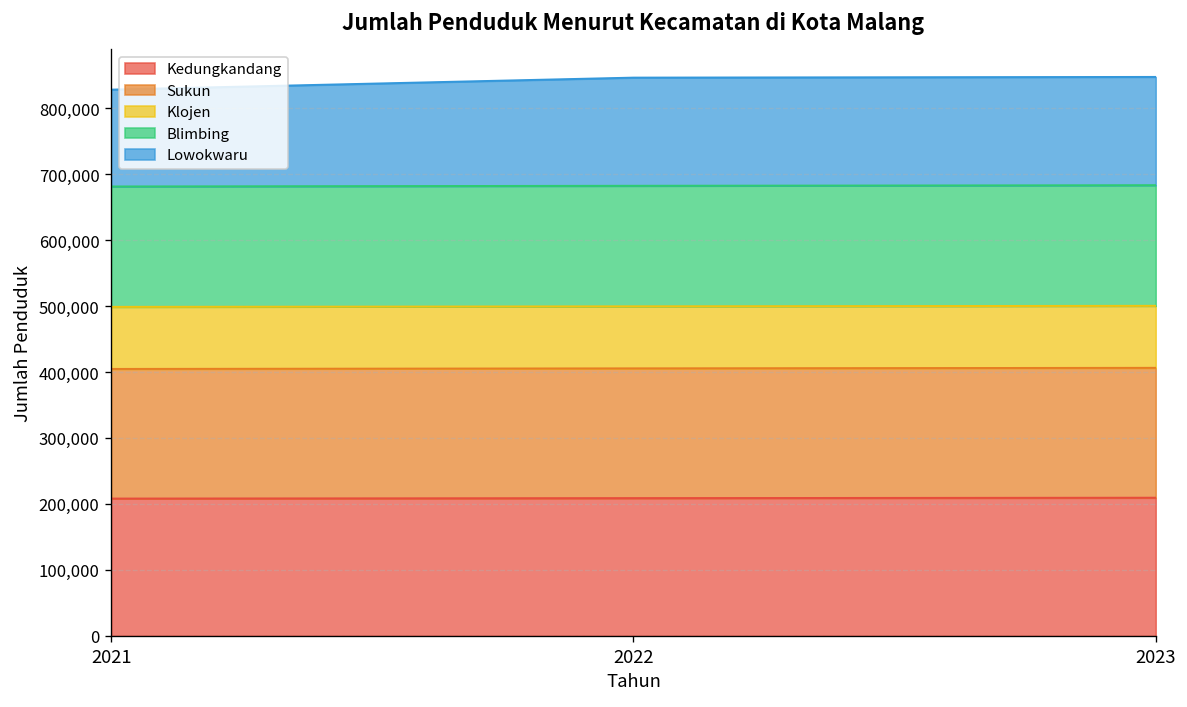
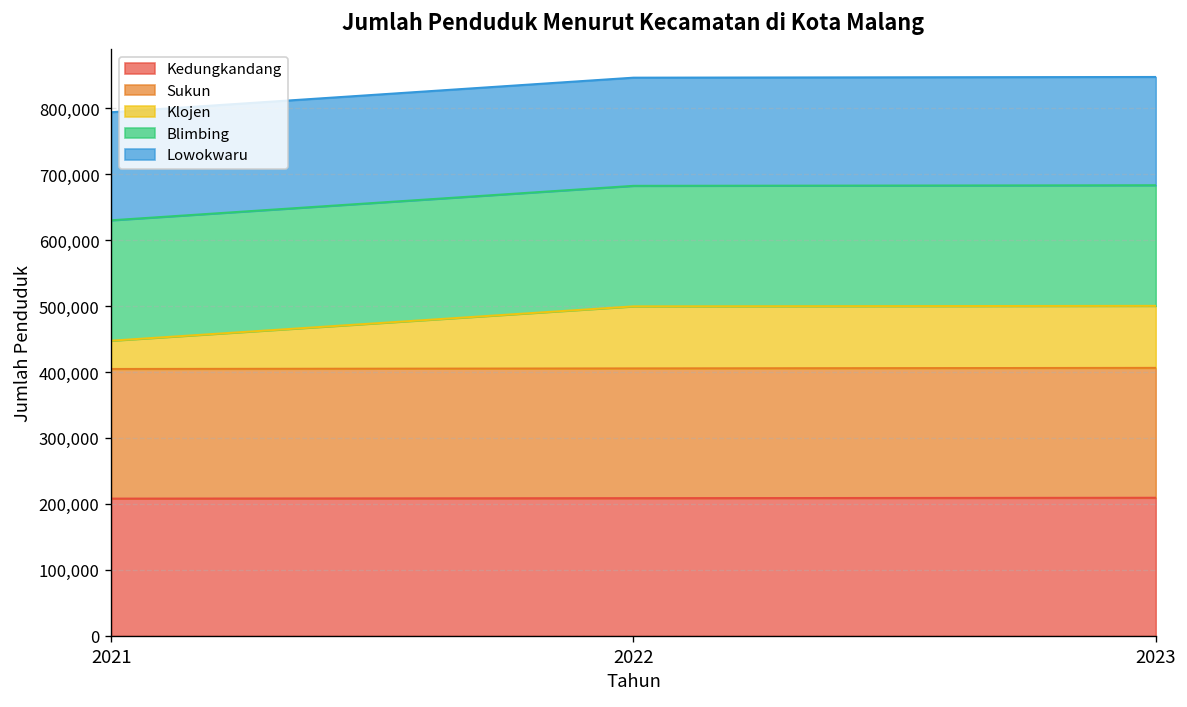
Klojen, 2021: 90,000 -> 40,000
Lowokwaru, 2021: 150,000 -> 160,000
